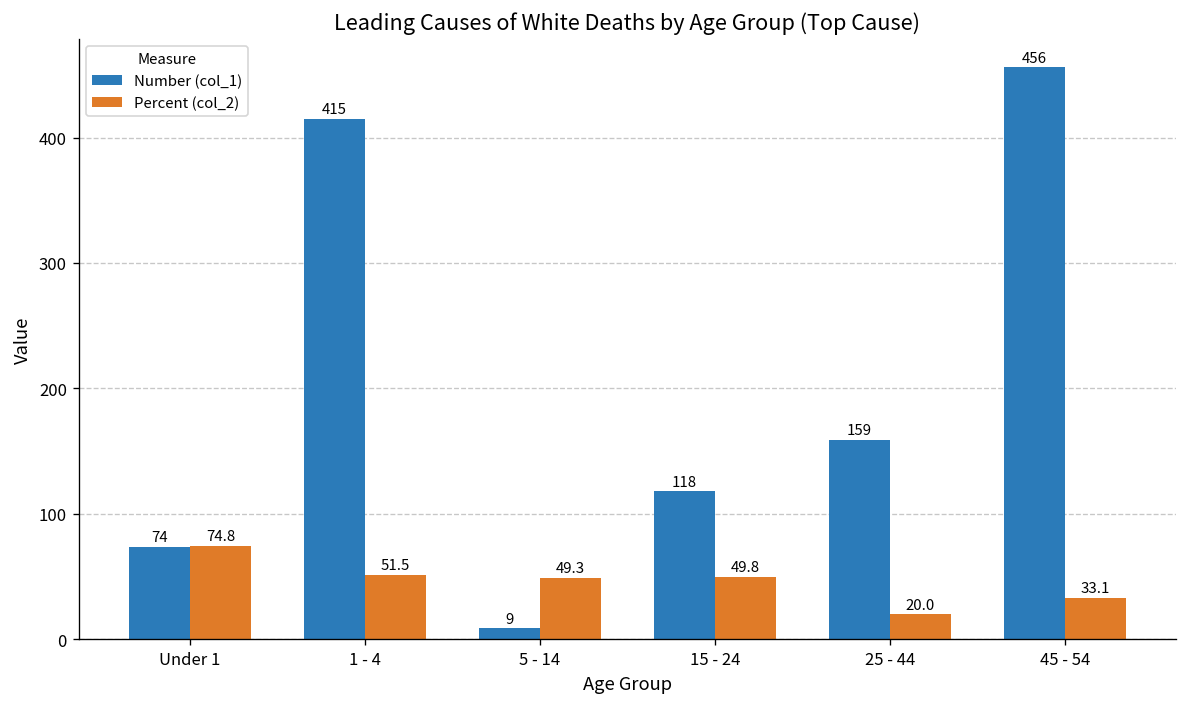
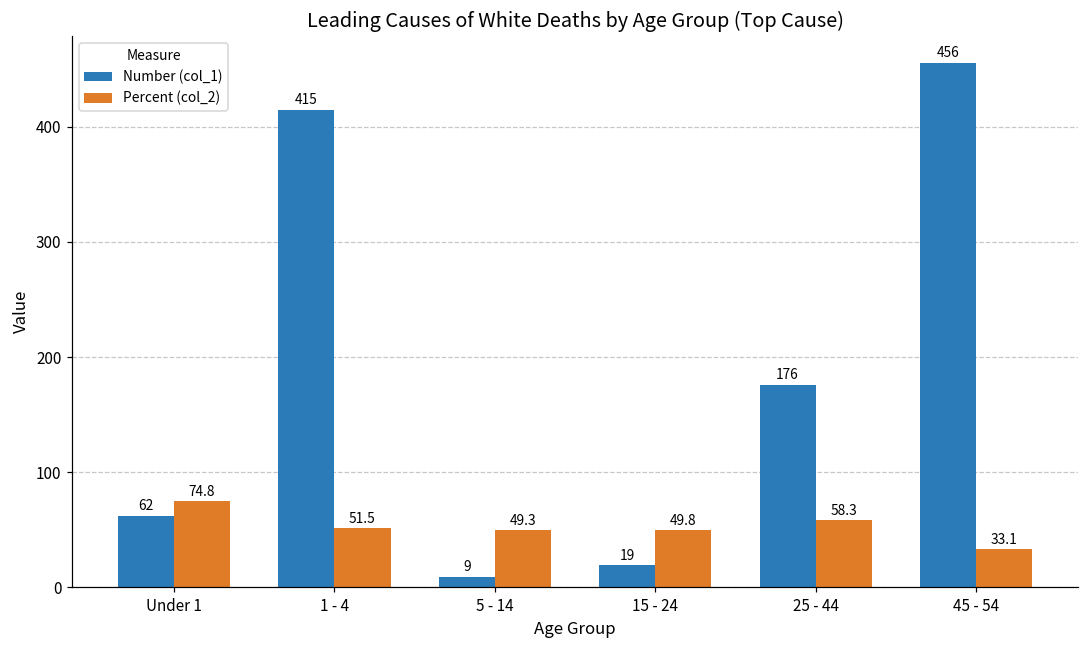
Number (col_1), Under 1: 74 -> 62
Number (col_1), 15 - 24: 118 -> 19
Number (col_1), 25 - 44: 159 -> 176
Percent (col_2), 25 - 44: 20.0 -> 58.3
